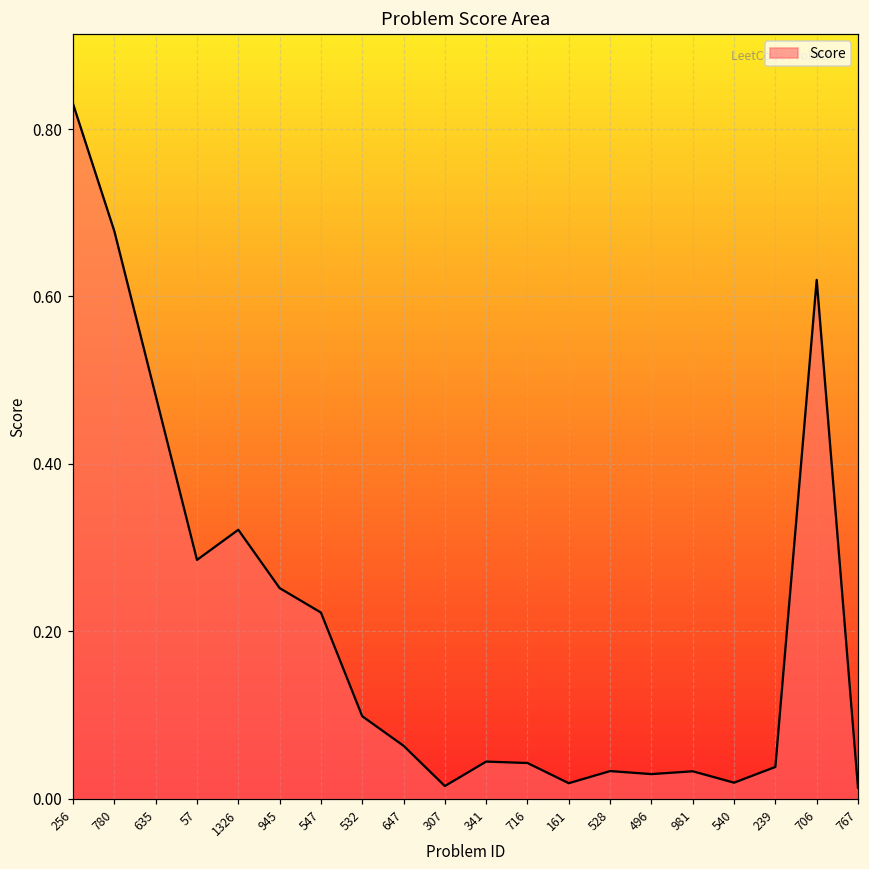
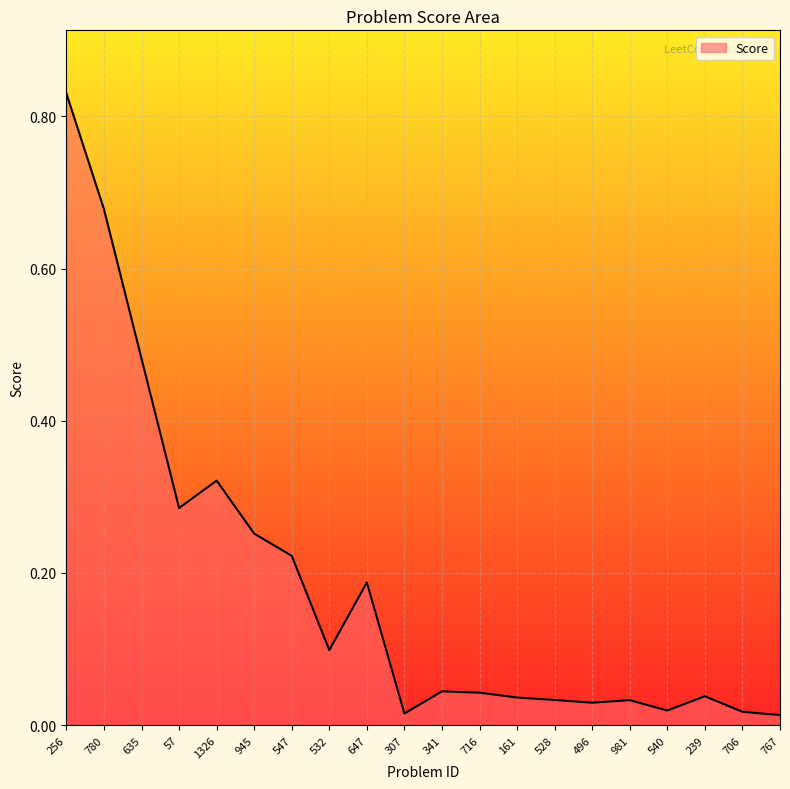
647: 0.06 -> 0.19
161: 0.02 -> 0.04
706: 0.62 -> 0.02
